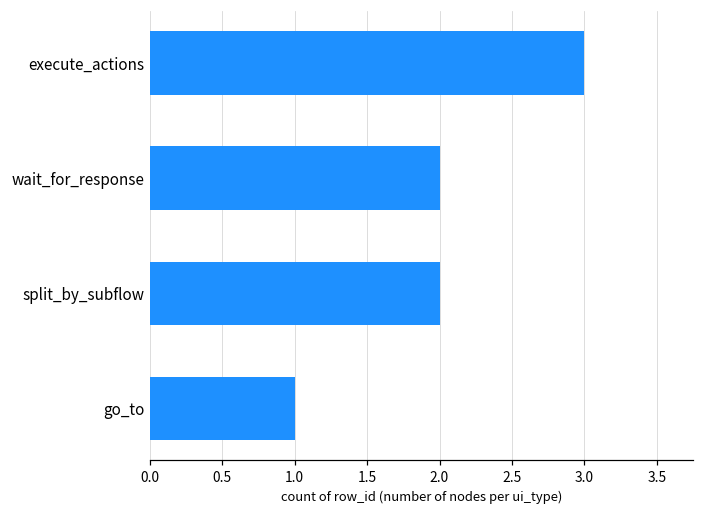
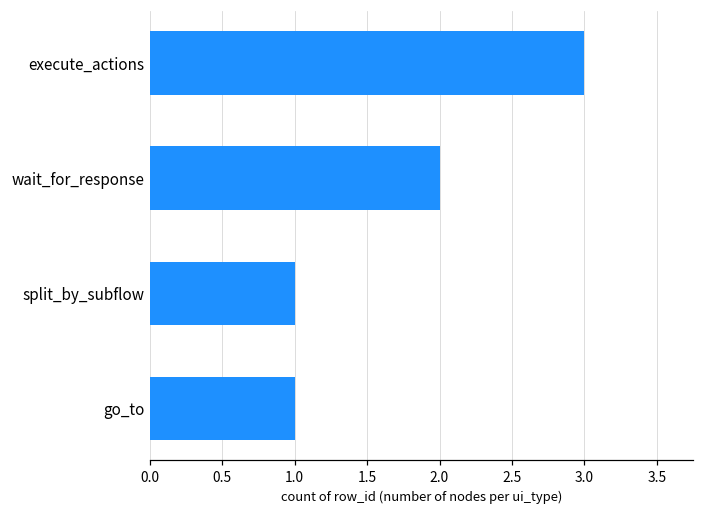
split_by_subflow: 2 -> 1
